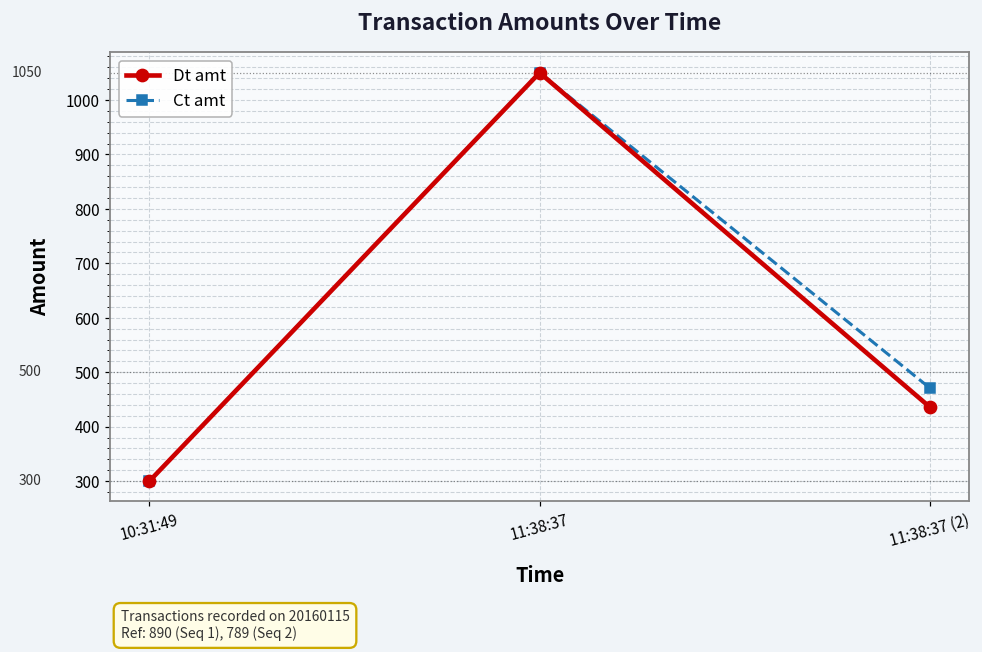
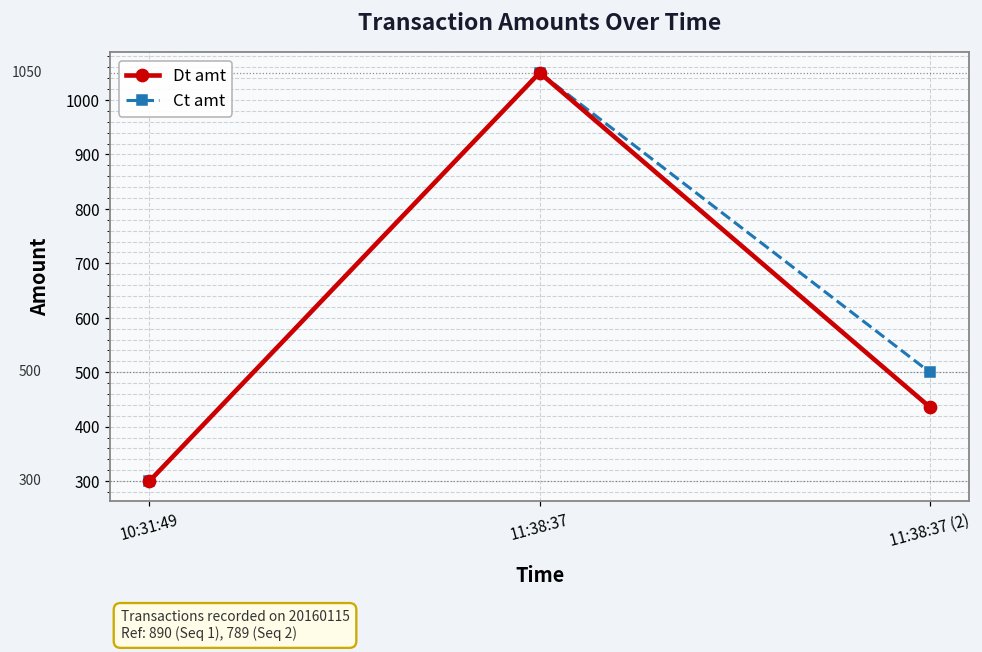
Ct amt, 11:38:37 (2): 470 -> 500
